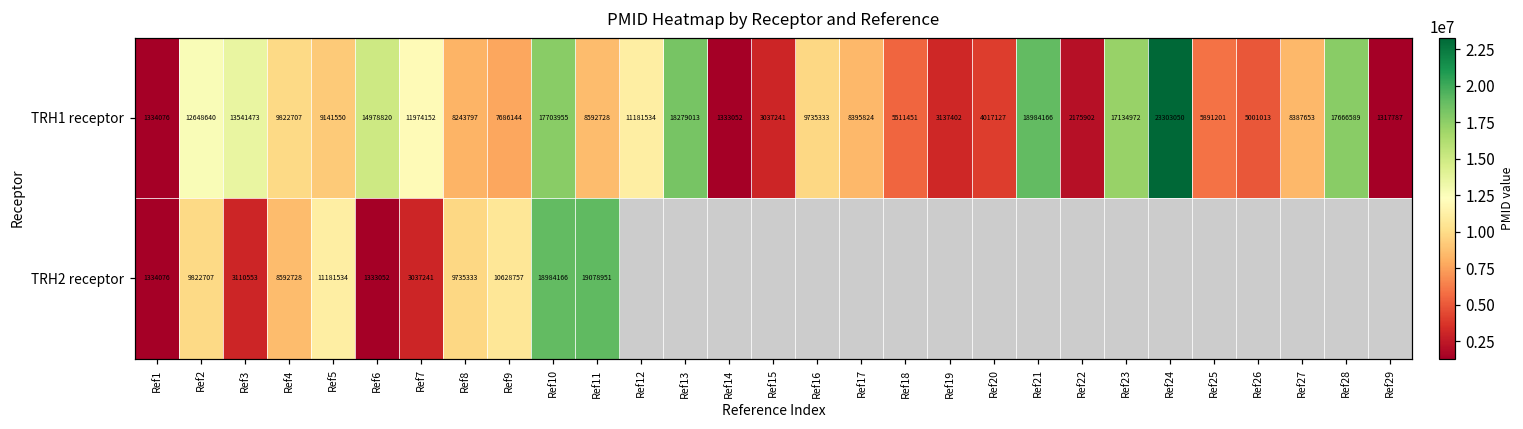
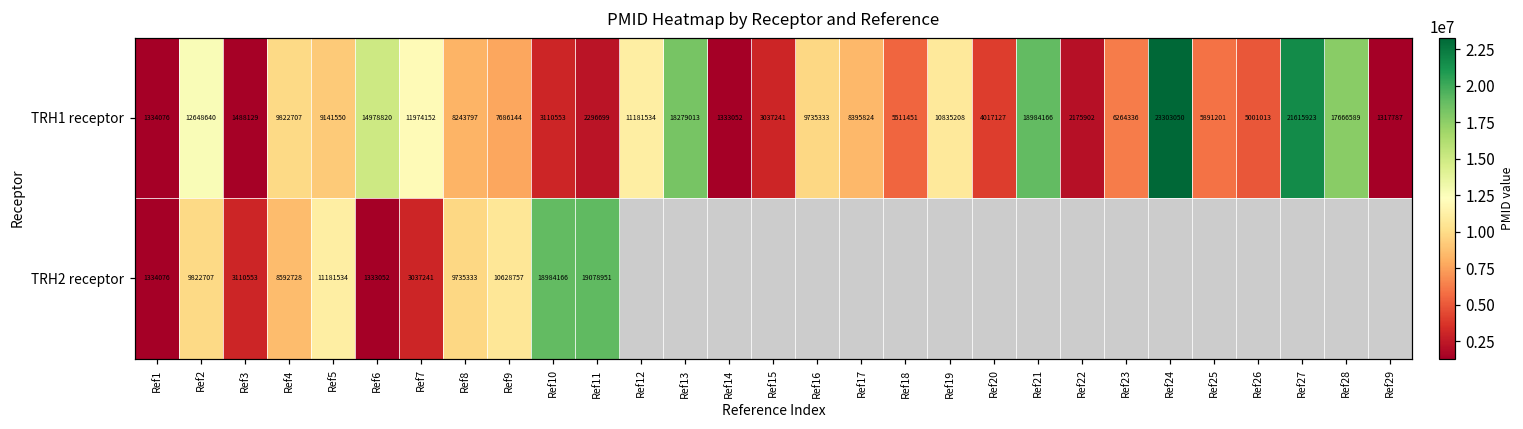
TRH1 receptor, Ref3: 13541473 -> 1488129
TRH1 receptor, Ref10: 17703955 -> 3110553
TRH1 receptor, Ref11: 8592728 -> 2296699
TRH1 receptor, Ref19: 3137402 -> 10835208
TRH1 receptor, Ref23: 17134972 -> 6264336
TRH1 receptor, Ref27: 8387653 -> 21615923
